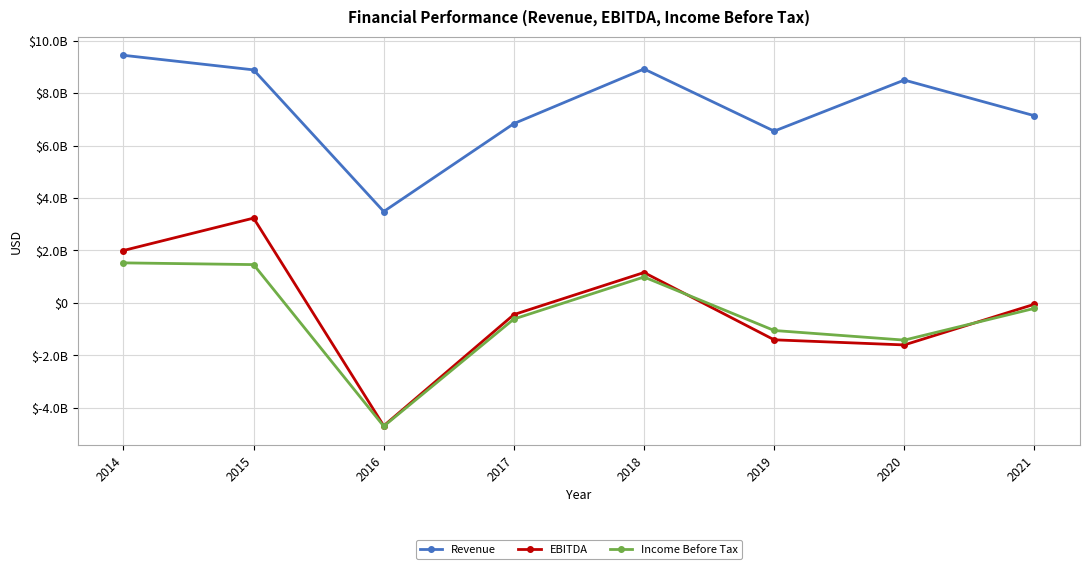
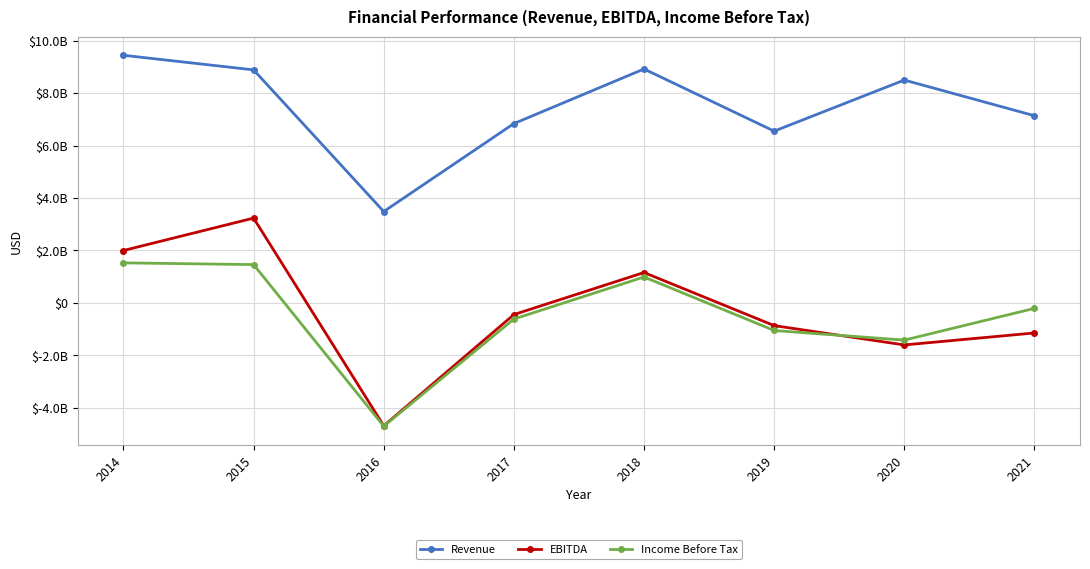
EBITDA, 2019: $-1400000000 -> $-900000000
EBITDA, 2021: $-100000000 -> $-1100000000
